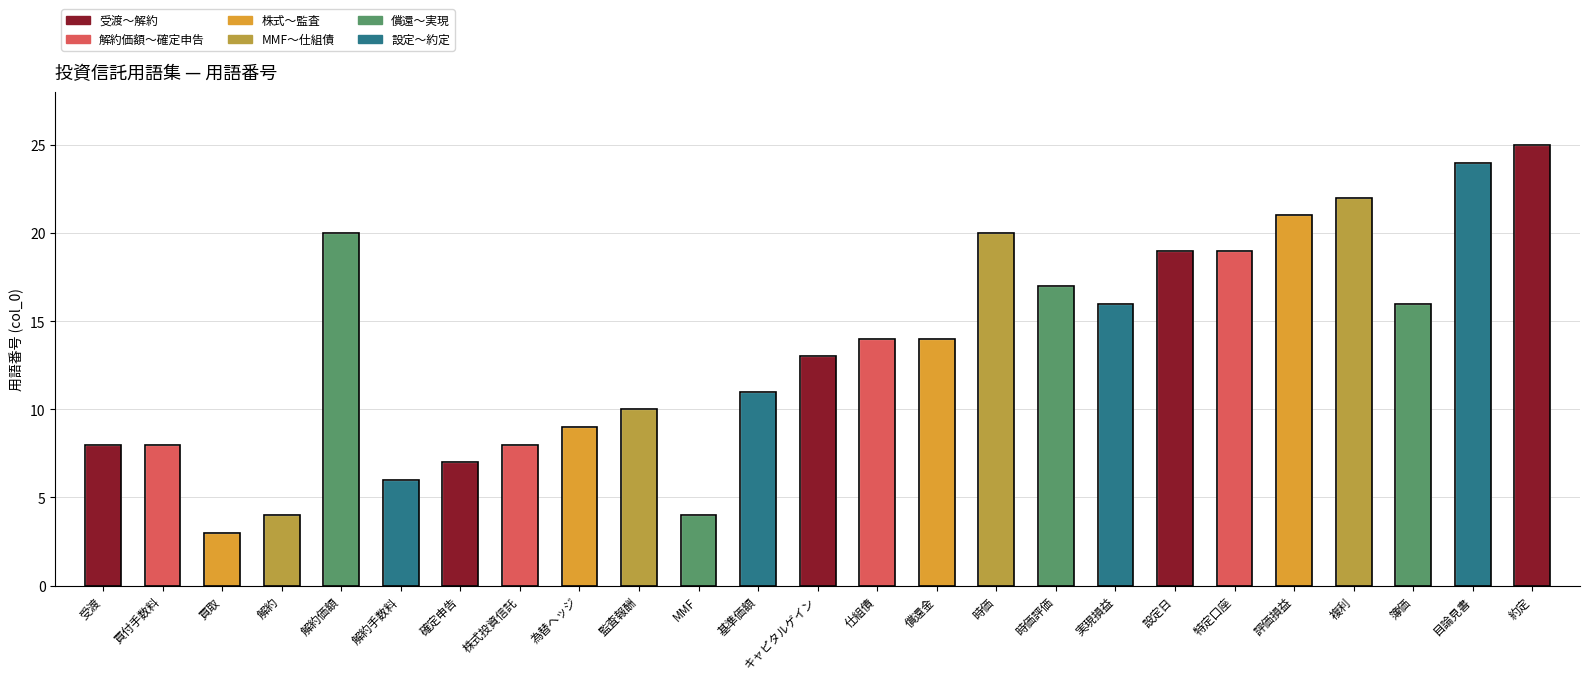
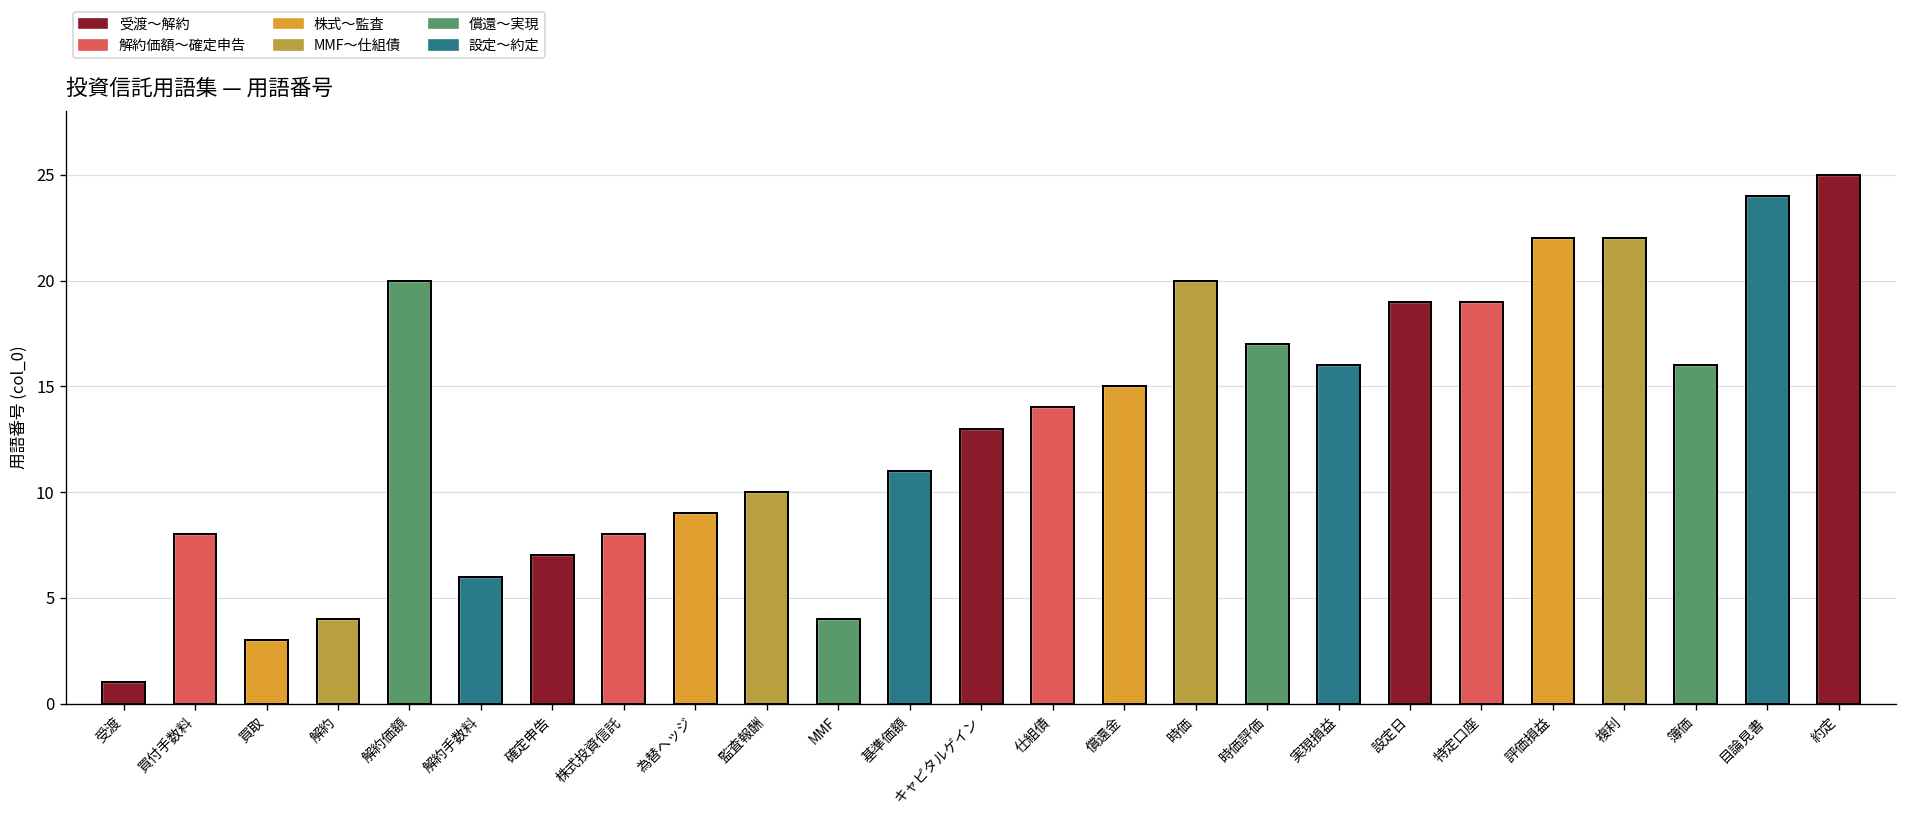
受渡: 8 -> 1
償還金: 14 -> 15
評価損益: 21 -> 22
